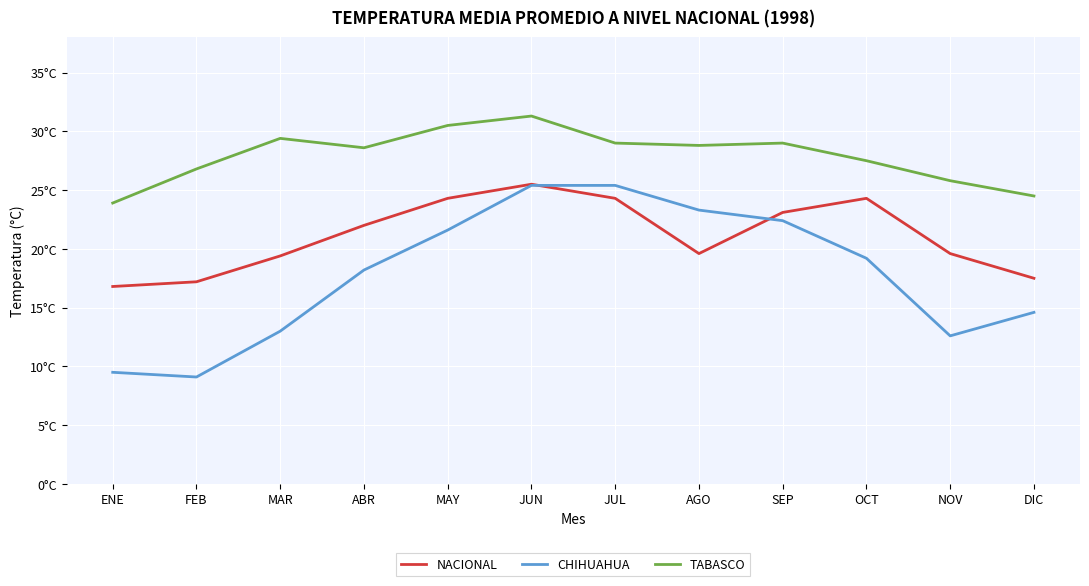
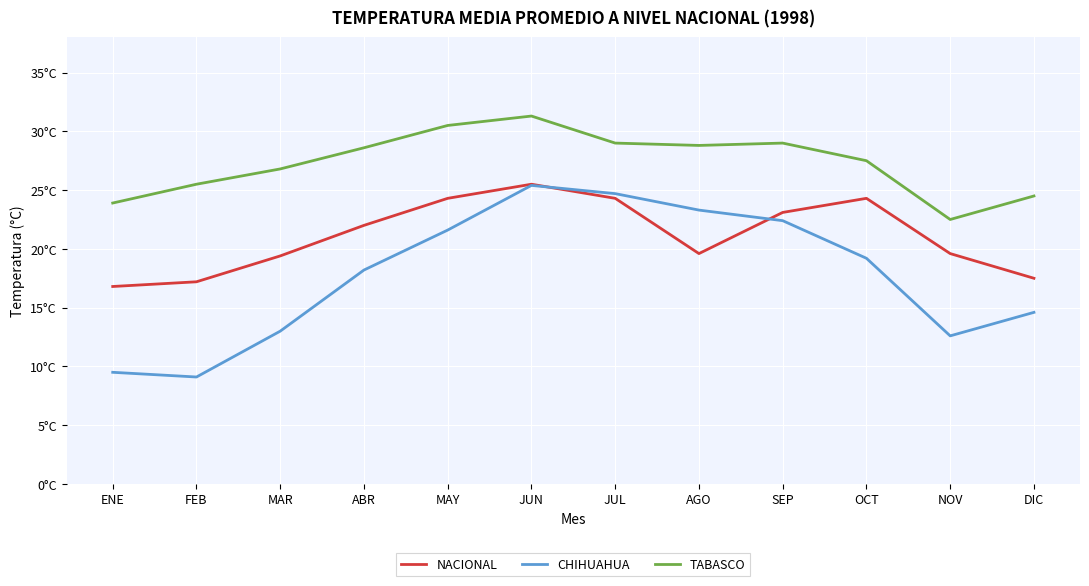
TABASCO, FEB: 26.8°C -> 25.5°C
TABASCO, MAR: 29.4°C -> 26.8°C
CHIHUAHUA, JUL: 25.4°C -> 24.7°C
TABASCO, NOV: 25.8°C -> 22.5°C
